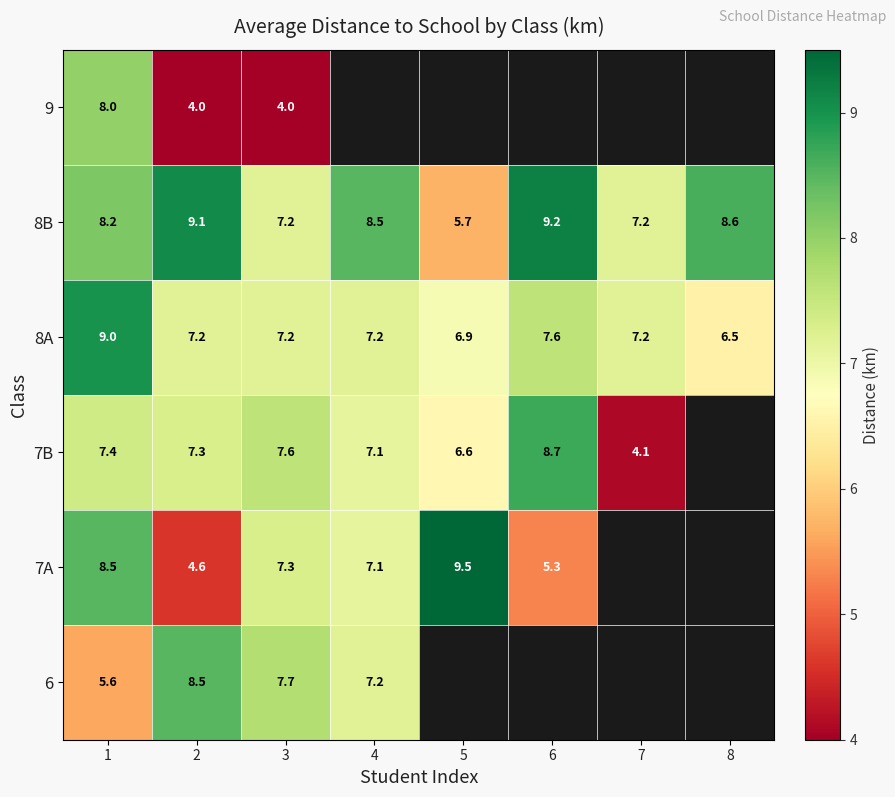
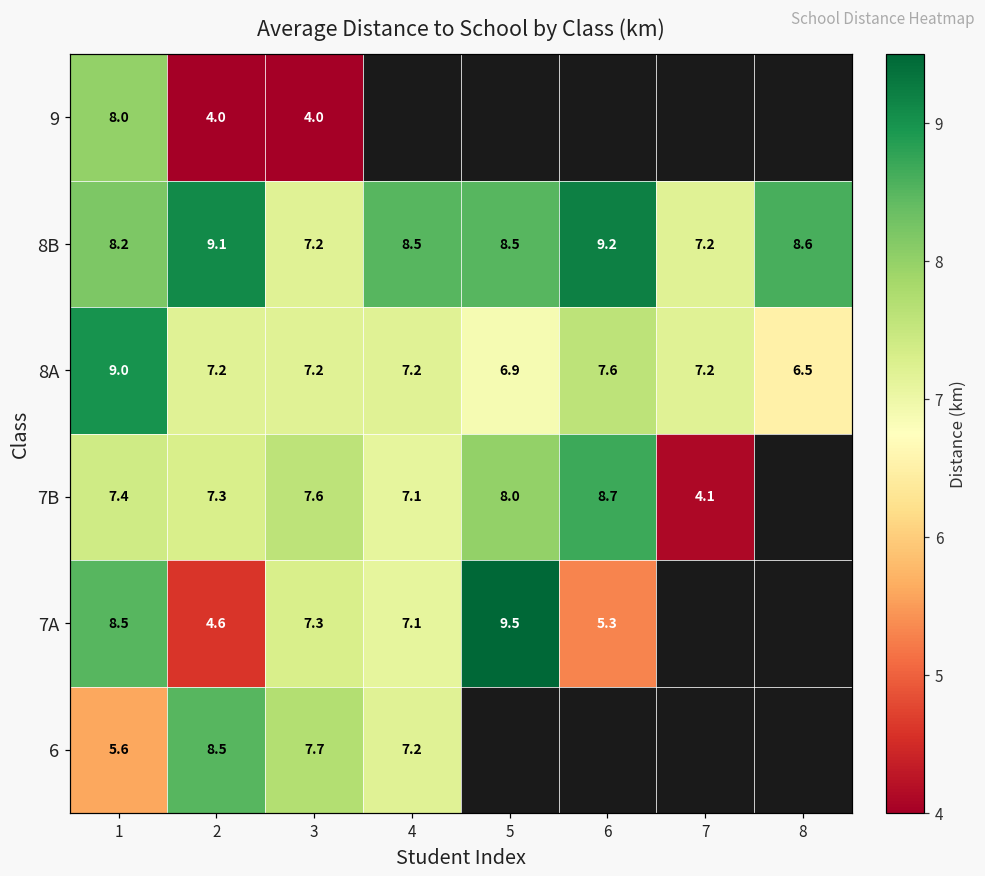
8B, 5: 5.7 -> 8.5
7B, 5: 6.6 -> 8.0
